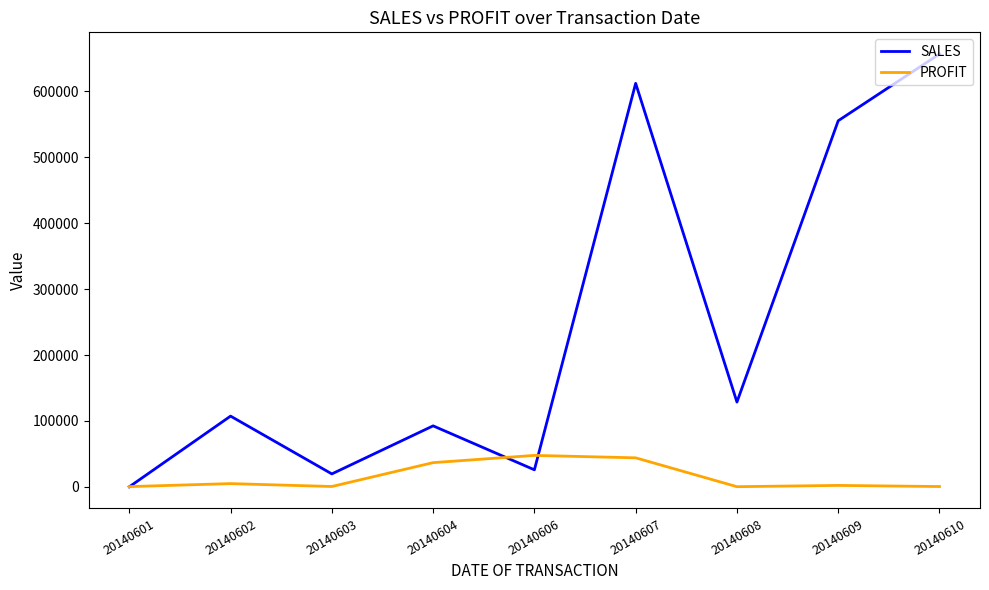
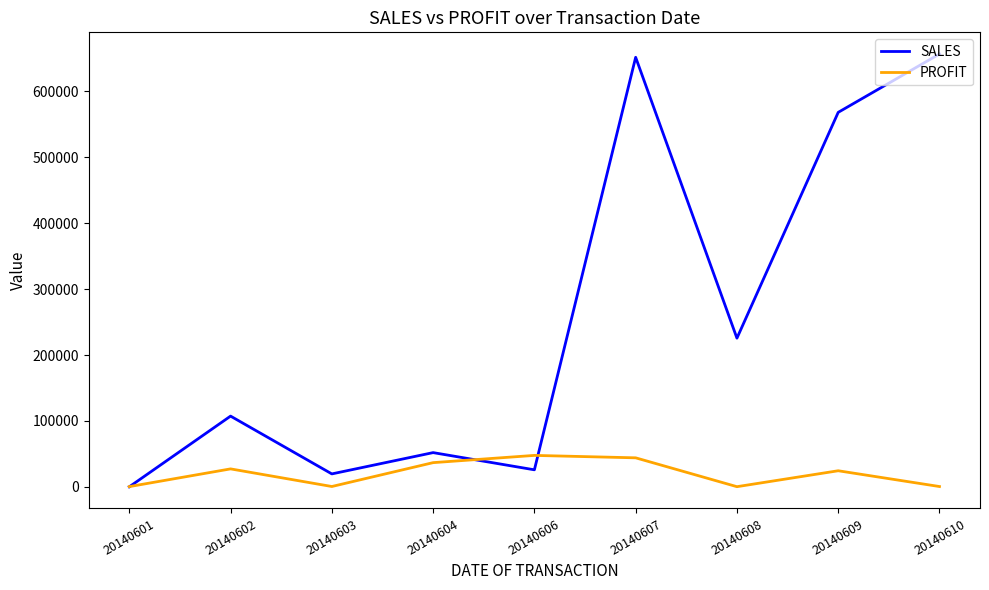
PROFIT, 20140602: 10000 -> 30000
SALES, 20140604: 90000 -> 50000
SALES, 20140607: 610000 -> 650000
SALES, 20140608: 130000 -> 230000
SALES, 20140609: 560000 -> 570000
PROFIT, 20140609: 0 -> 20000
